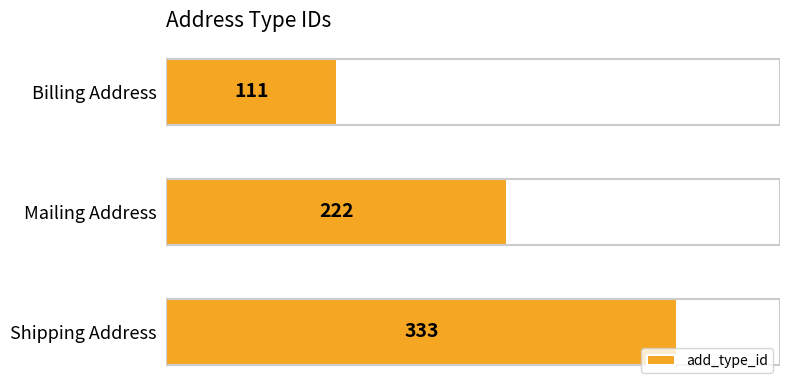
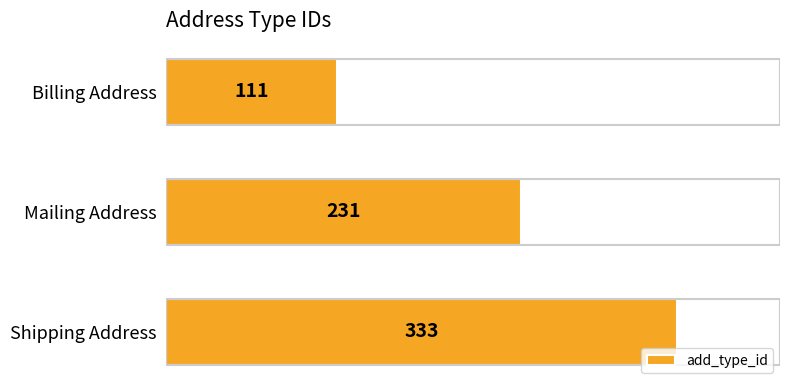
Mailing Address: 222 -> 231
